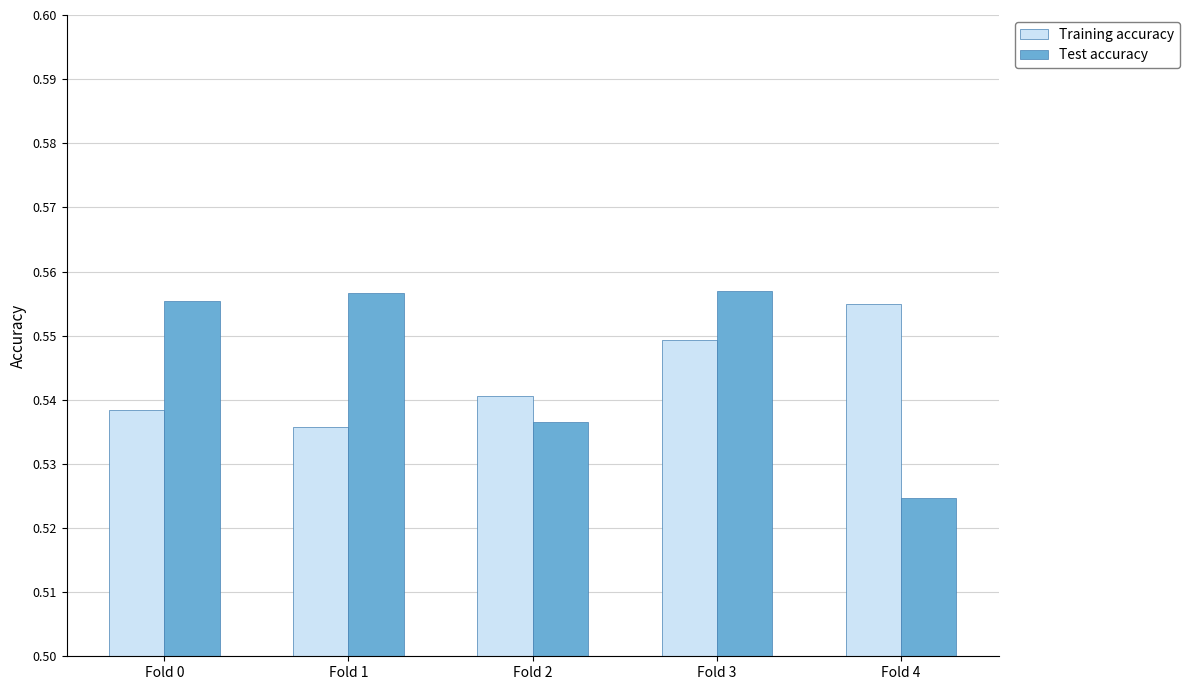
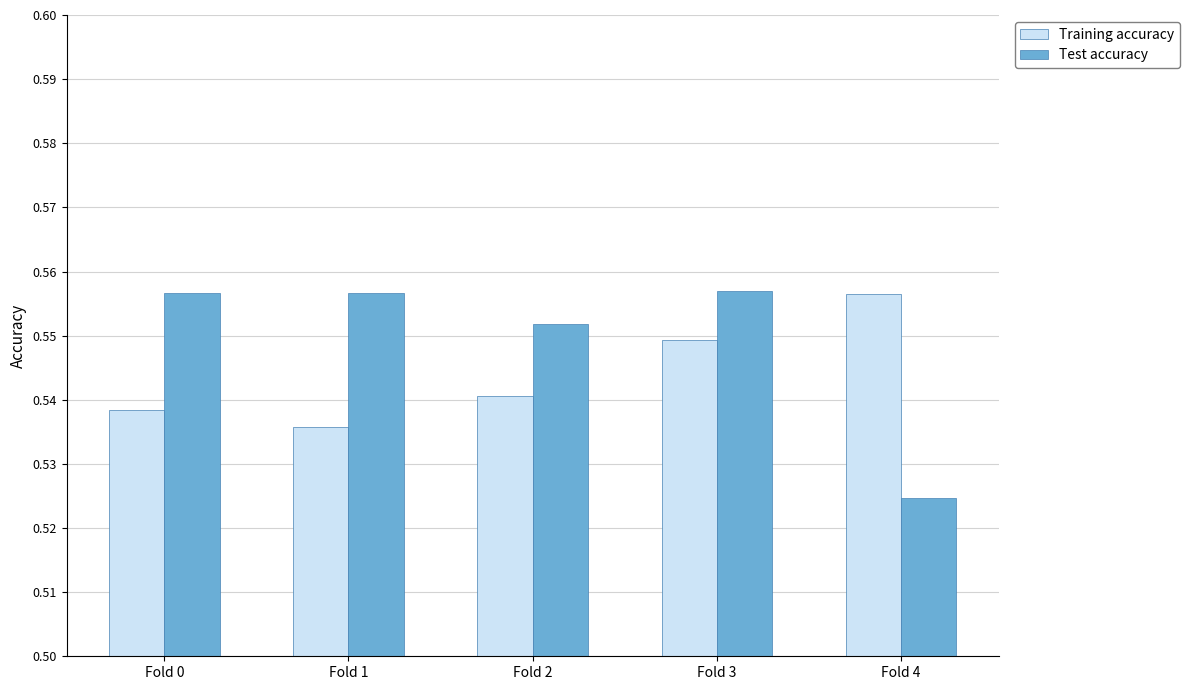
Test accuracy, Fold 0: 0.555 -> 0.557
Test accuracy, Fold 2: 0.536 -> 0.552
Training accuracy, Fold 4: 0.555 -> 0.556
